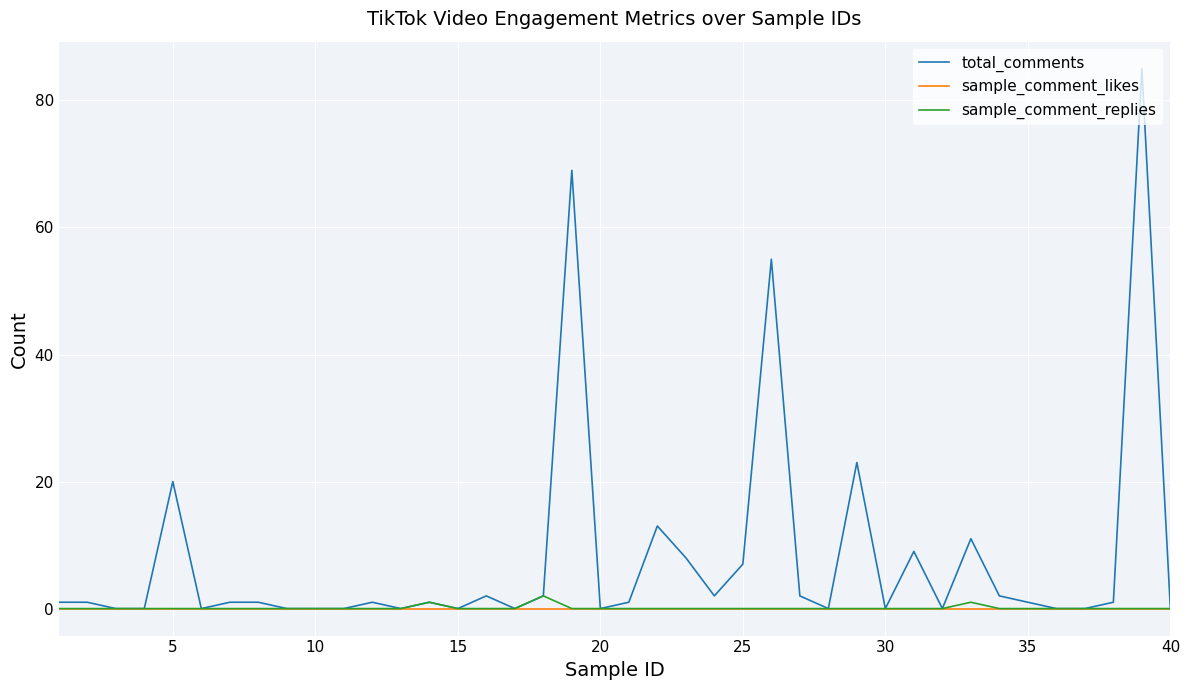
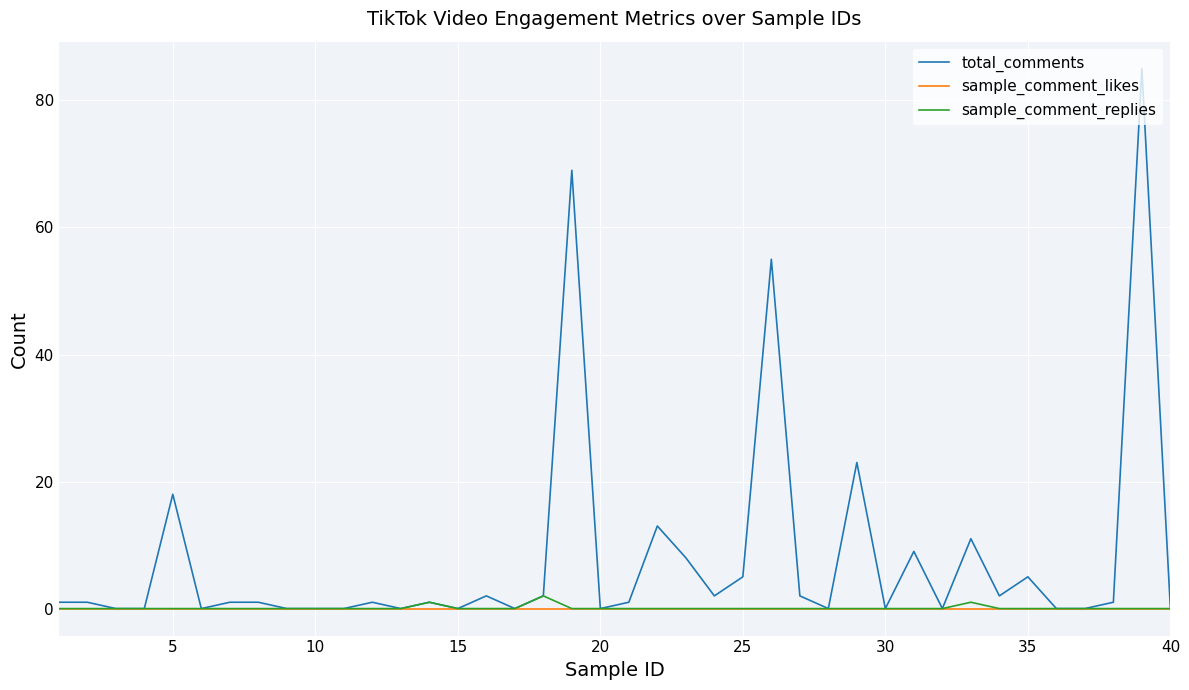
total_comments, 5: 20 -> 18
total_comments, 25: 7 -> 5
total_comments, 35: 1 -> 5
